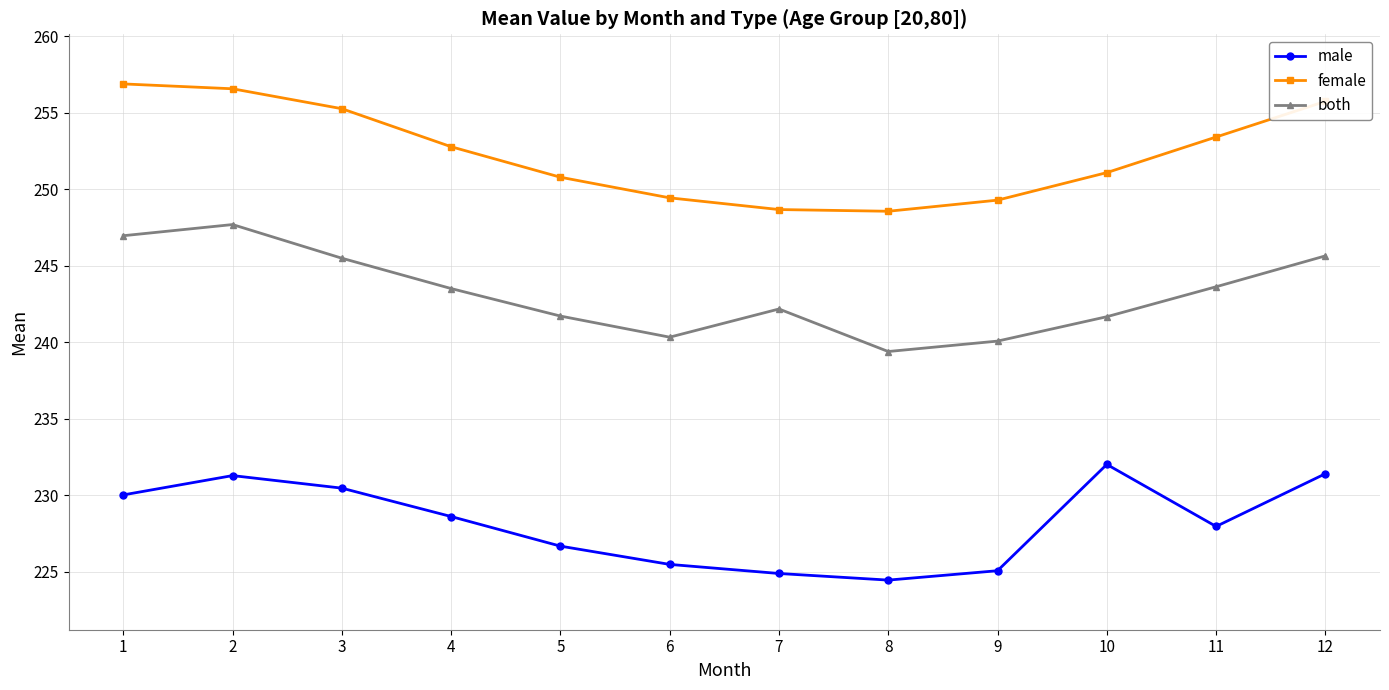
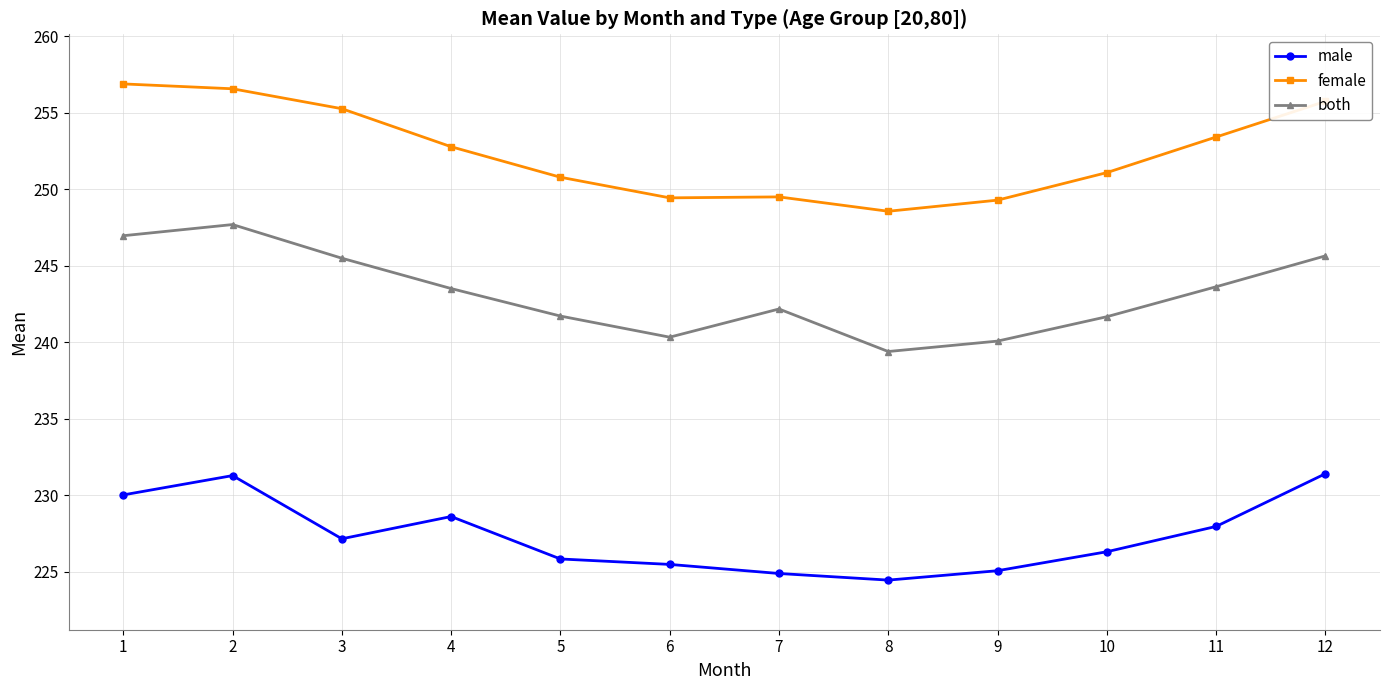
male, 3: 230.5 -> 227.2
male, 5: 226.7 -> 225.9
female, 7: 248.7 -> 249.5
male, 10: 232.0 -> 226.3
